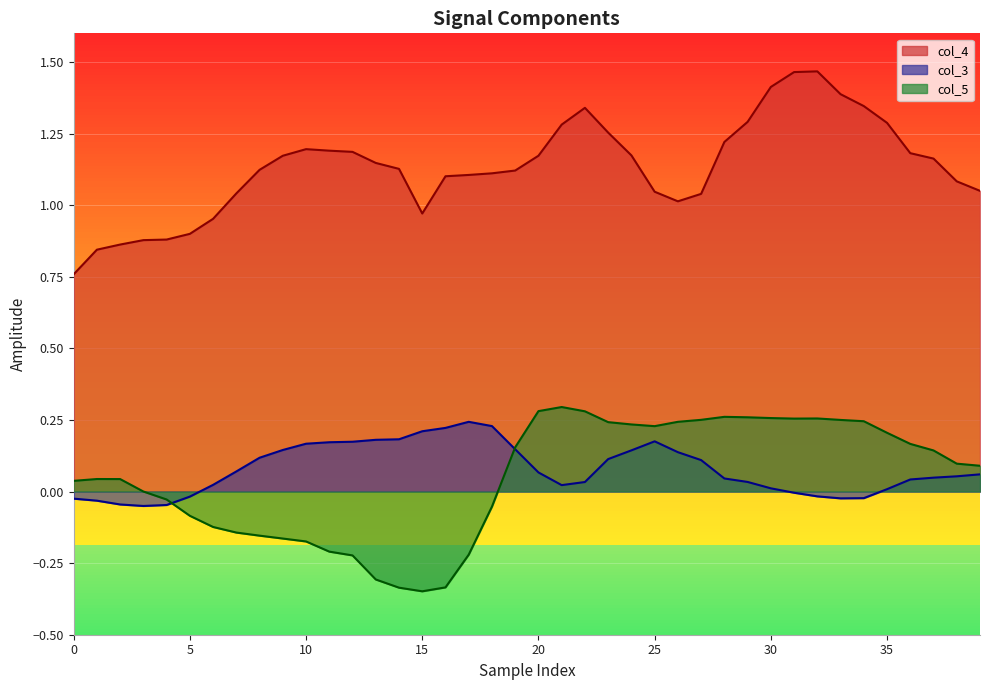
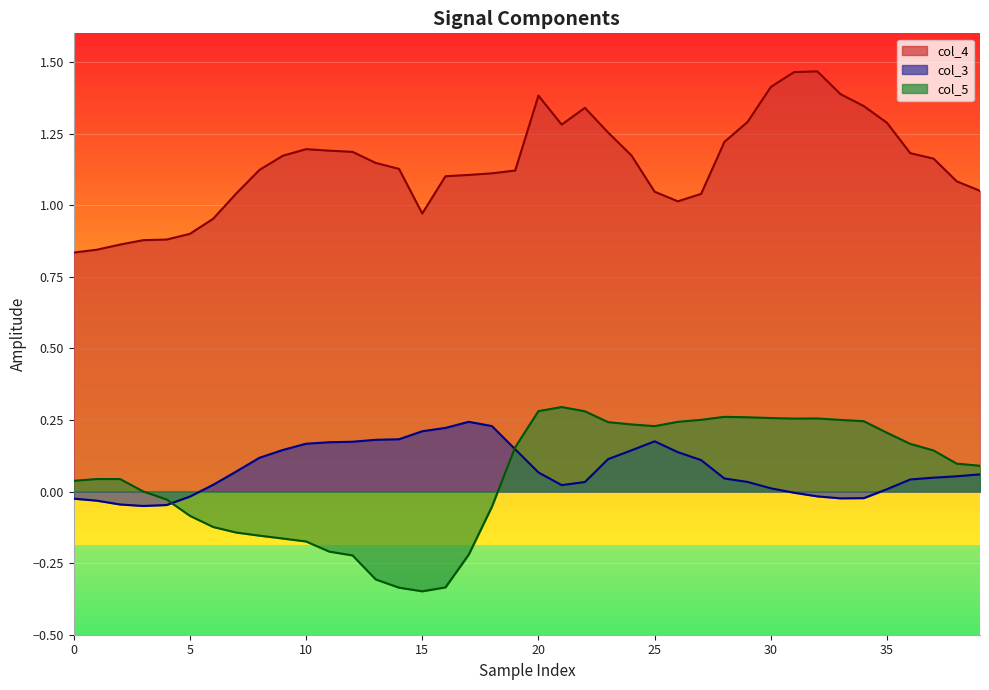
col_4, 0: 0.76 -> 0.83
col_4, 20: 1.17 -> 1.38
